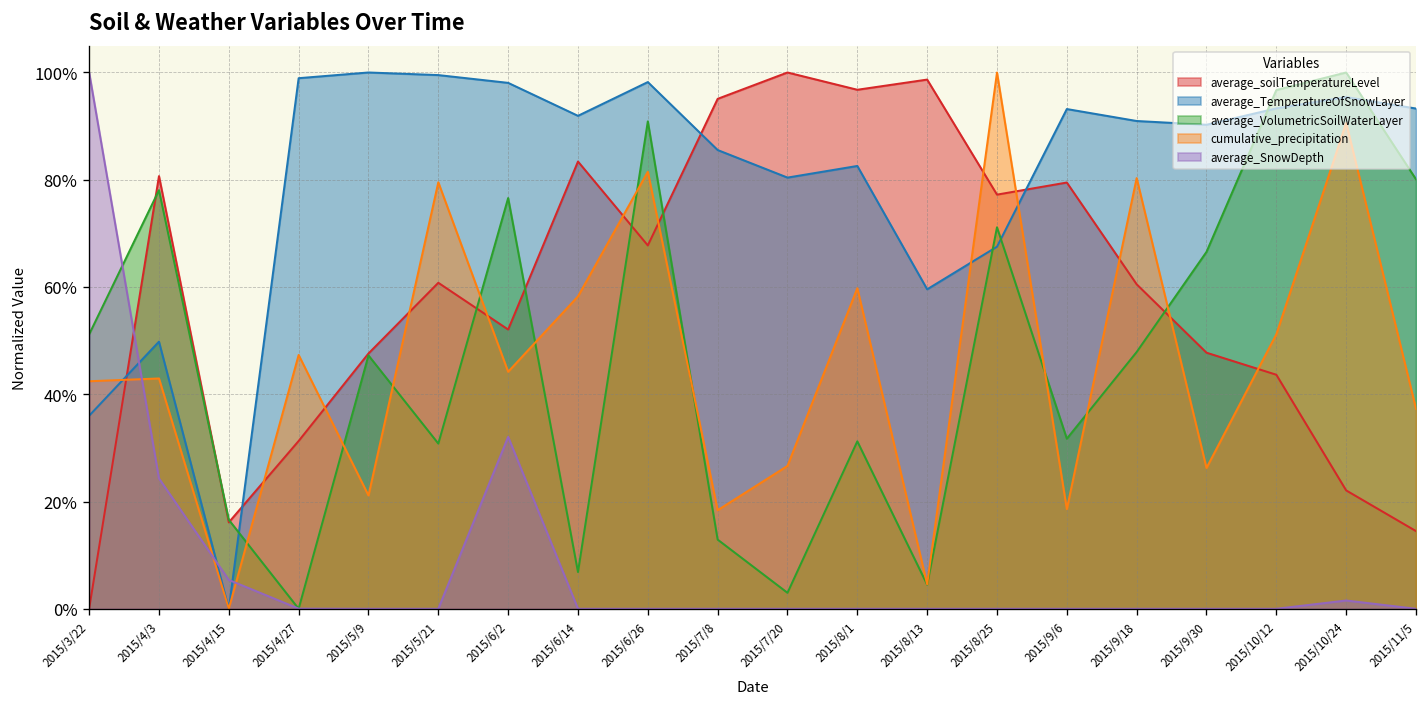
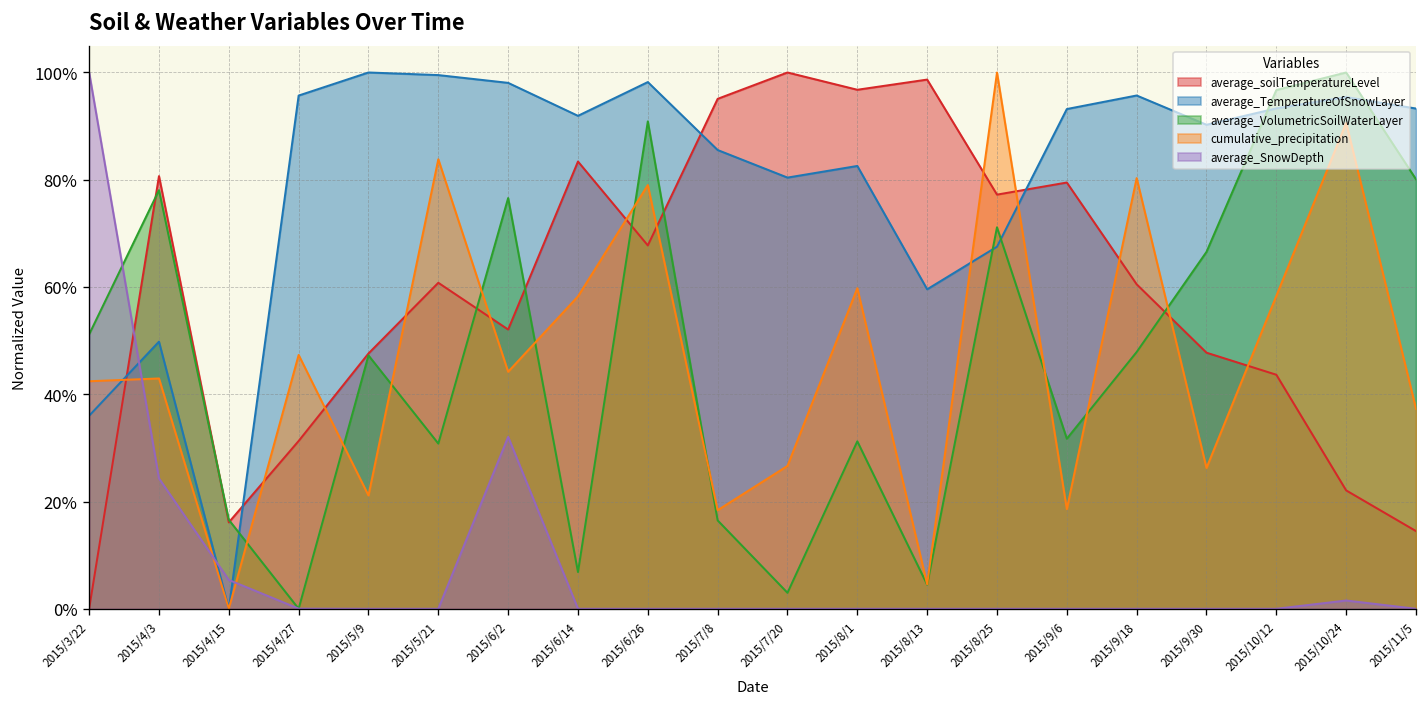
average_TemperatureOfSnowLayer, 2015/4/27: 99% -> 96%
cumulative_precipitation, 2015/5/21: 80% -> 84%
cumulative_precipitation, 2015/6/26: 81% -> 79%
average_VolumetricSoilWaterLayer, 2015/7/8: 13% -> 16%
average_TemperatureOfSnowLayer, 2015/9/18: 91% -> 96%
cumulative_precipitation, 2015/10/12: 51% -> 58%
